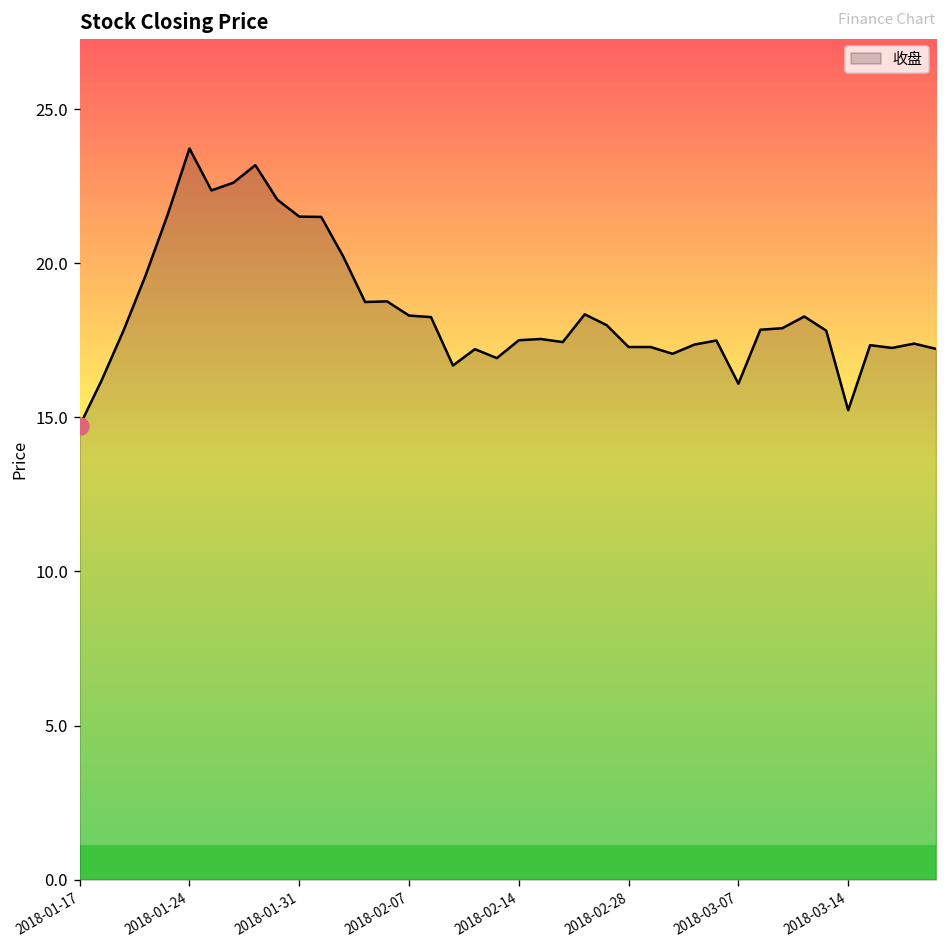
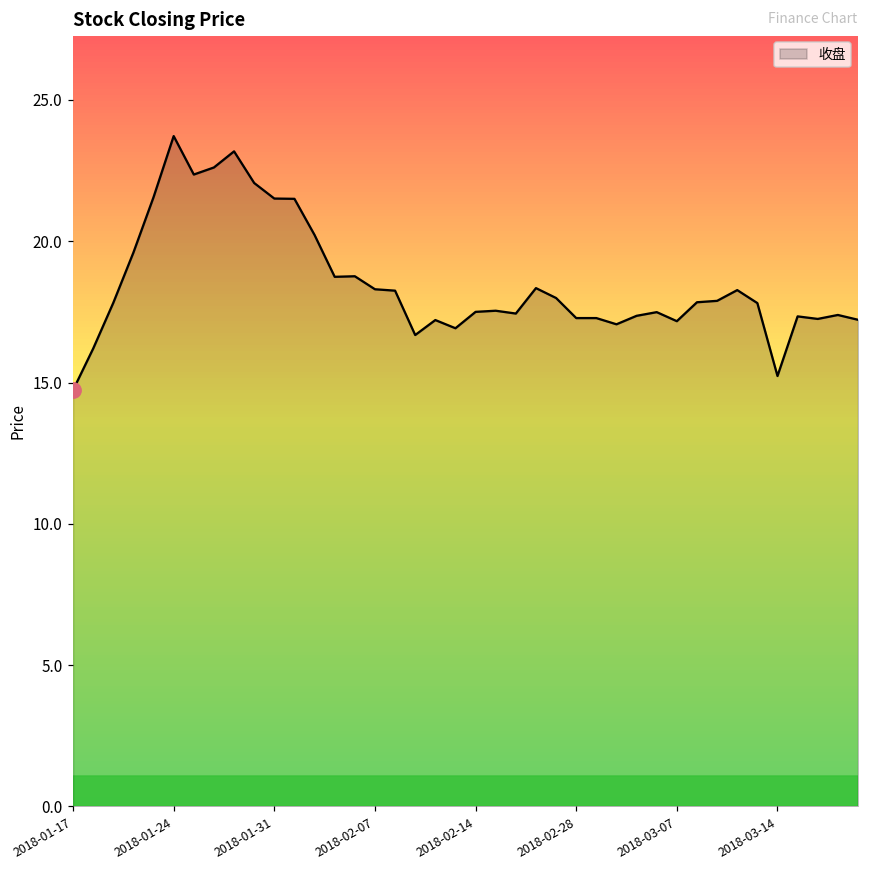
收盘, 2018-03-07: 16.1 -> 17.2
